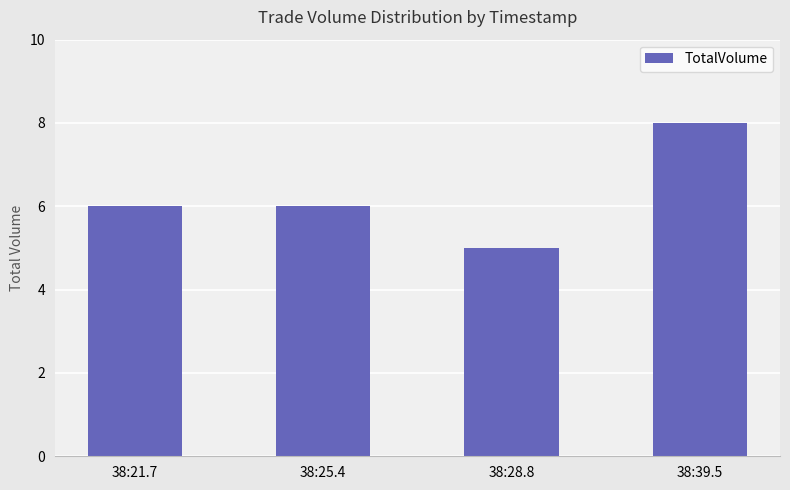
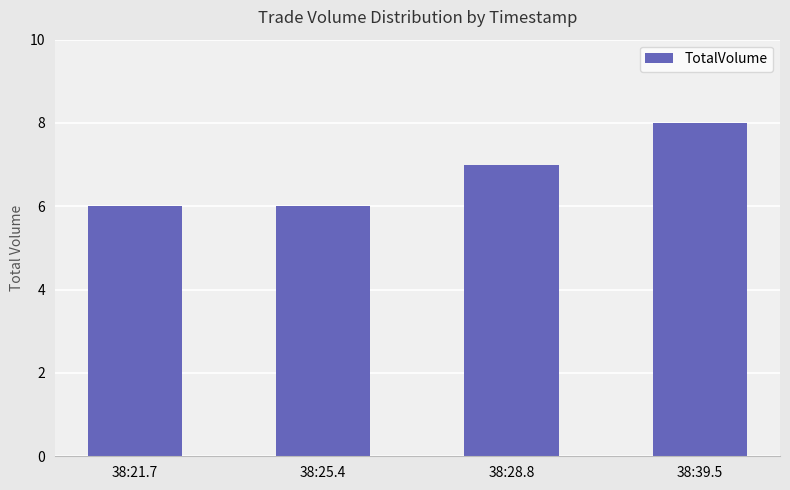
38:28.8: 5 -> 7
